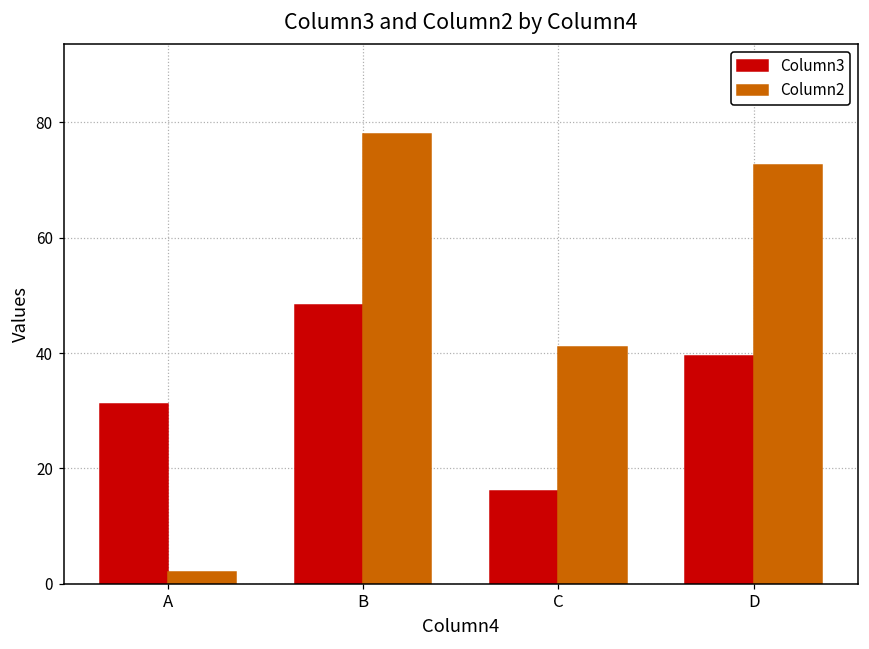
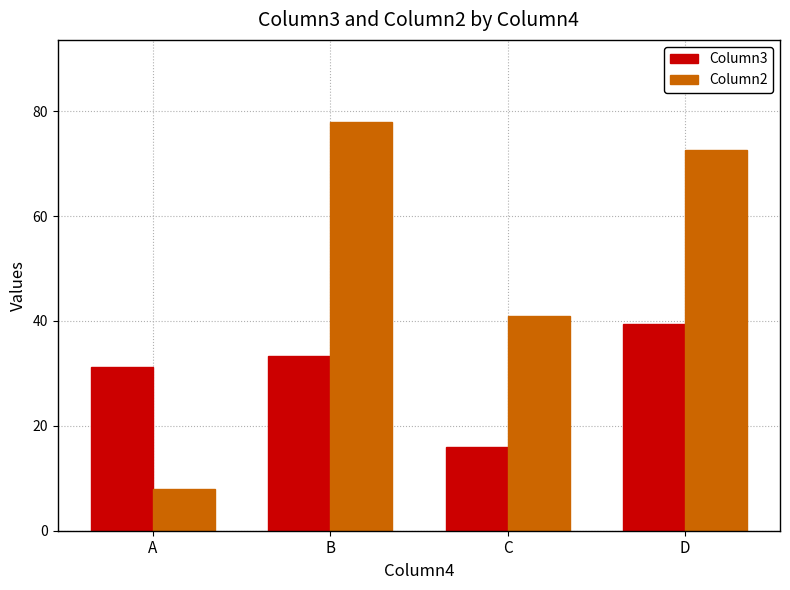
Column2, A: 2 -> 8
Column3, B: 48 -> 33
